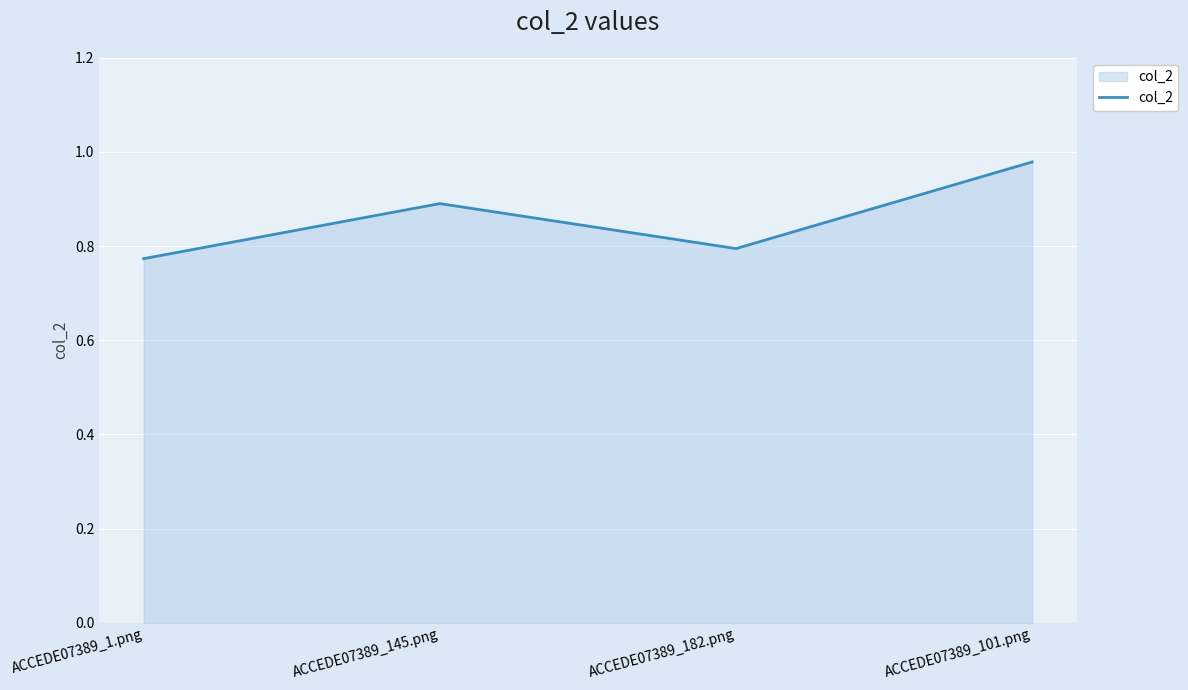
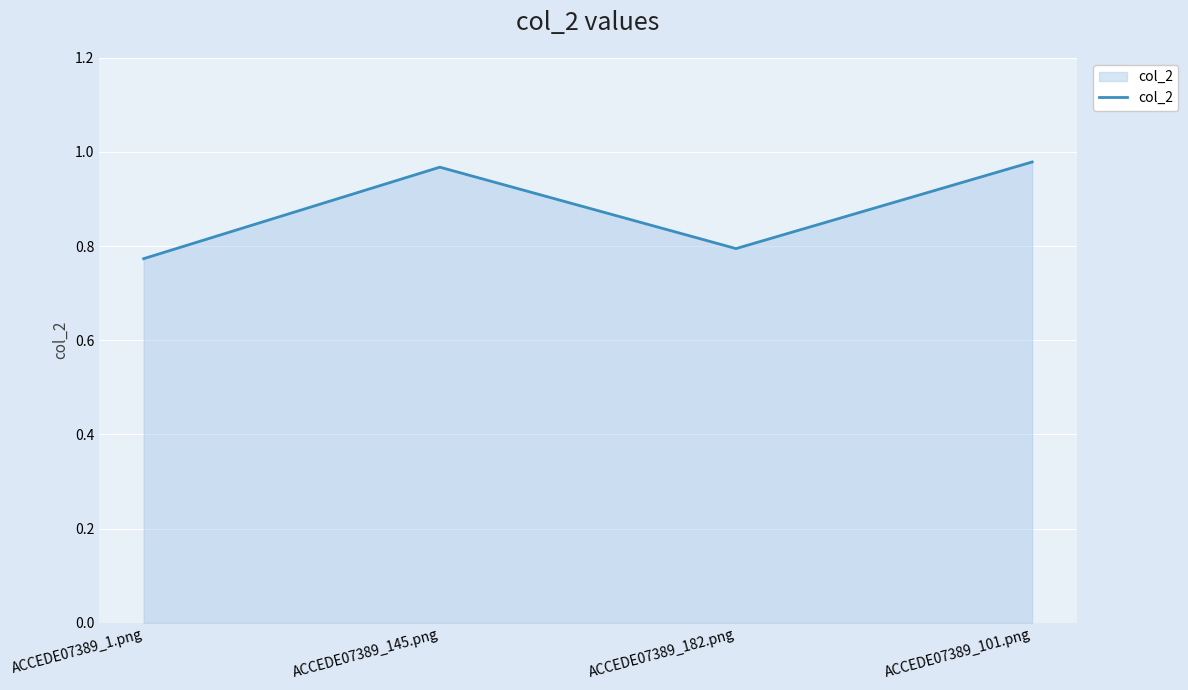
ACCEDE07389_145.png: 0.89 -> 0.97
